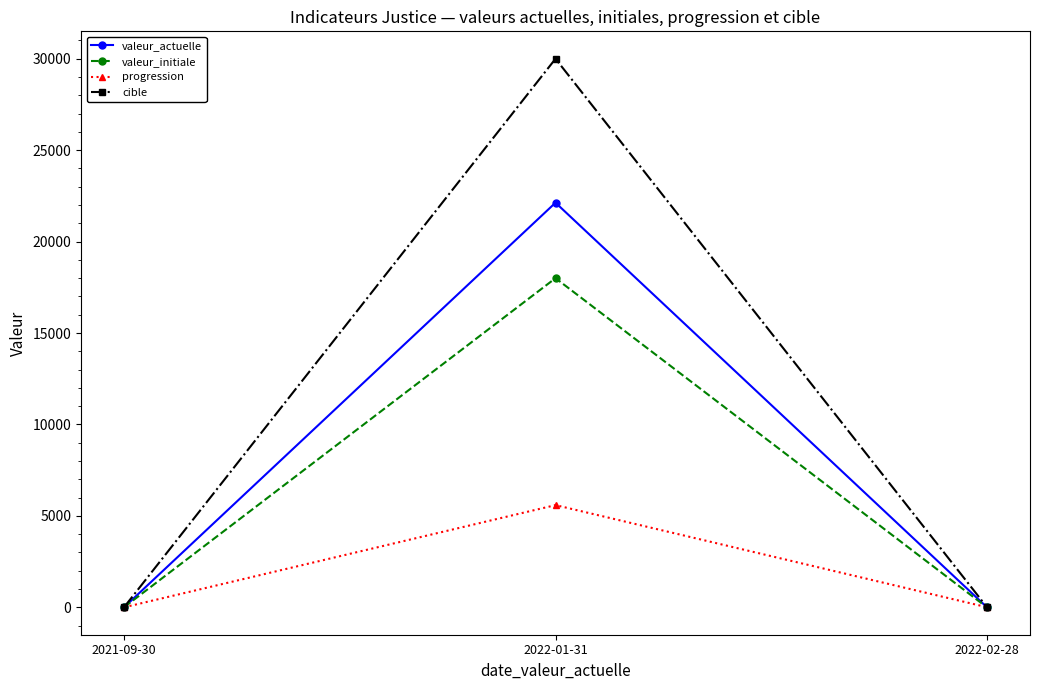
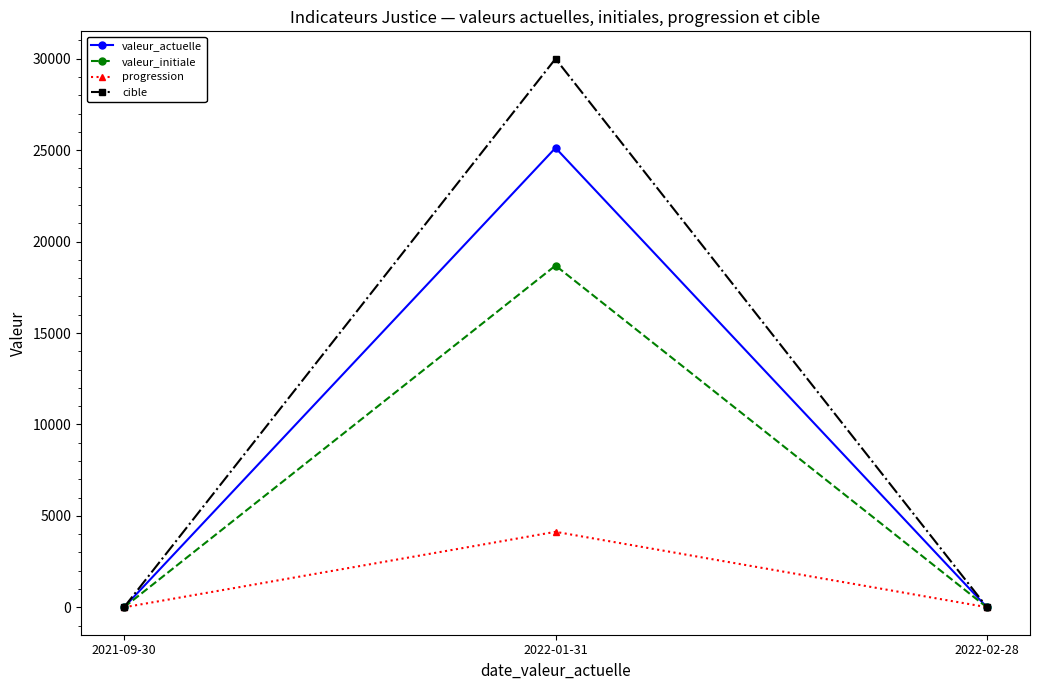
valeur_actuelle, 2022-01-31: 22100 -> 25100
valeur_initiale, 2022-01-31: 18000 -> 18700
progression, 2022-01-31: 5600 -> 4100
